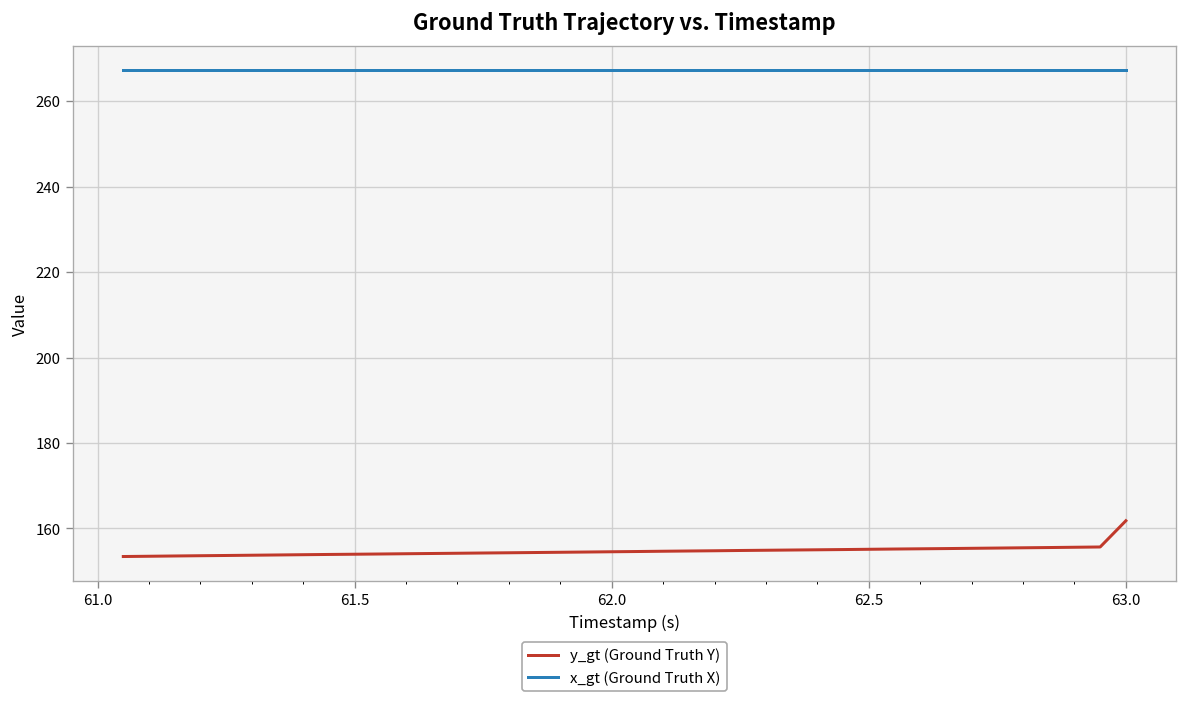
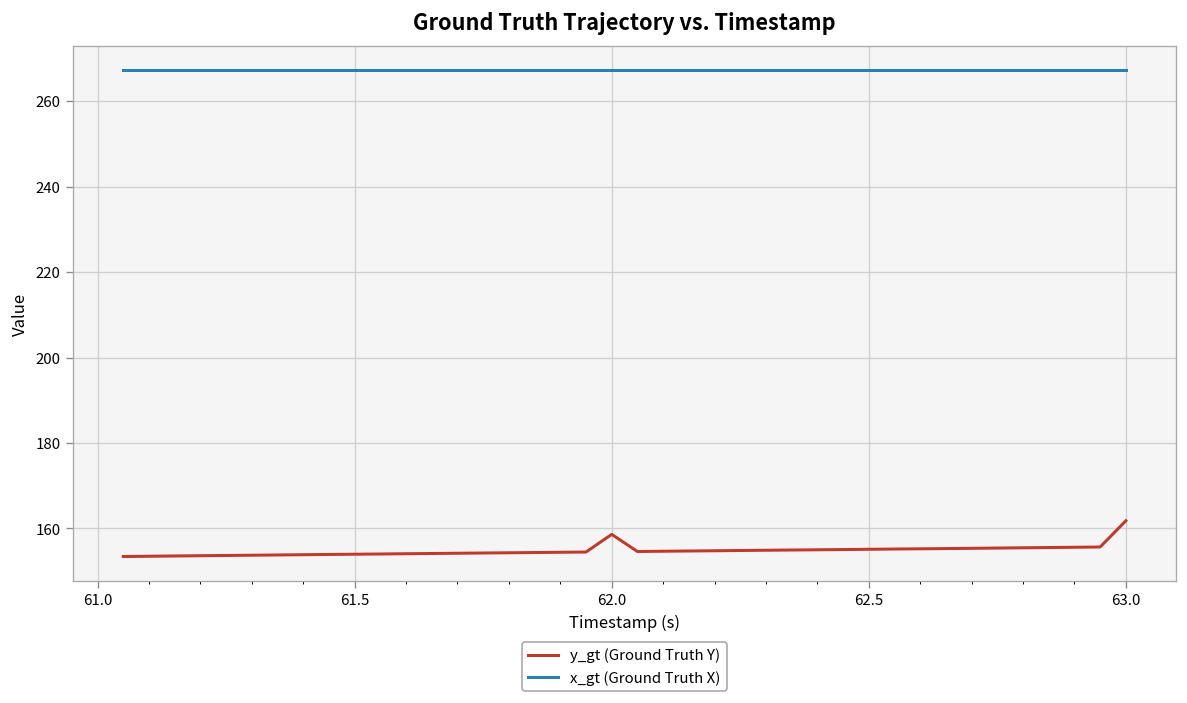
y_gt (Ground Truth Y), 62.0: 155 -> 159
